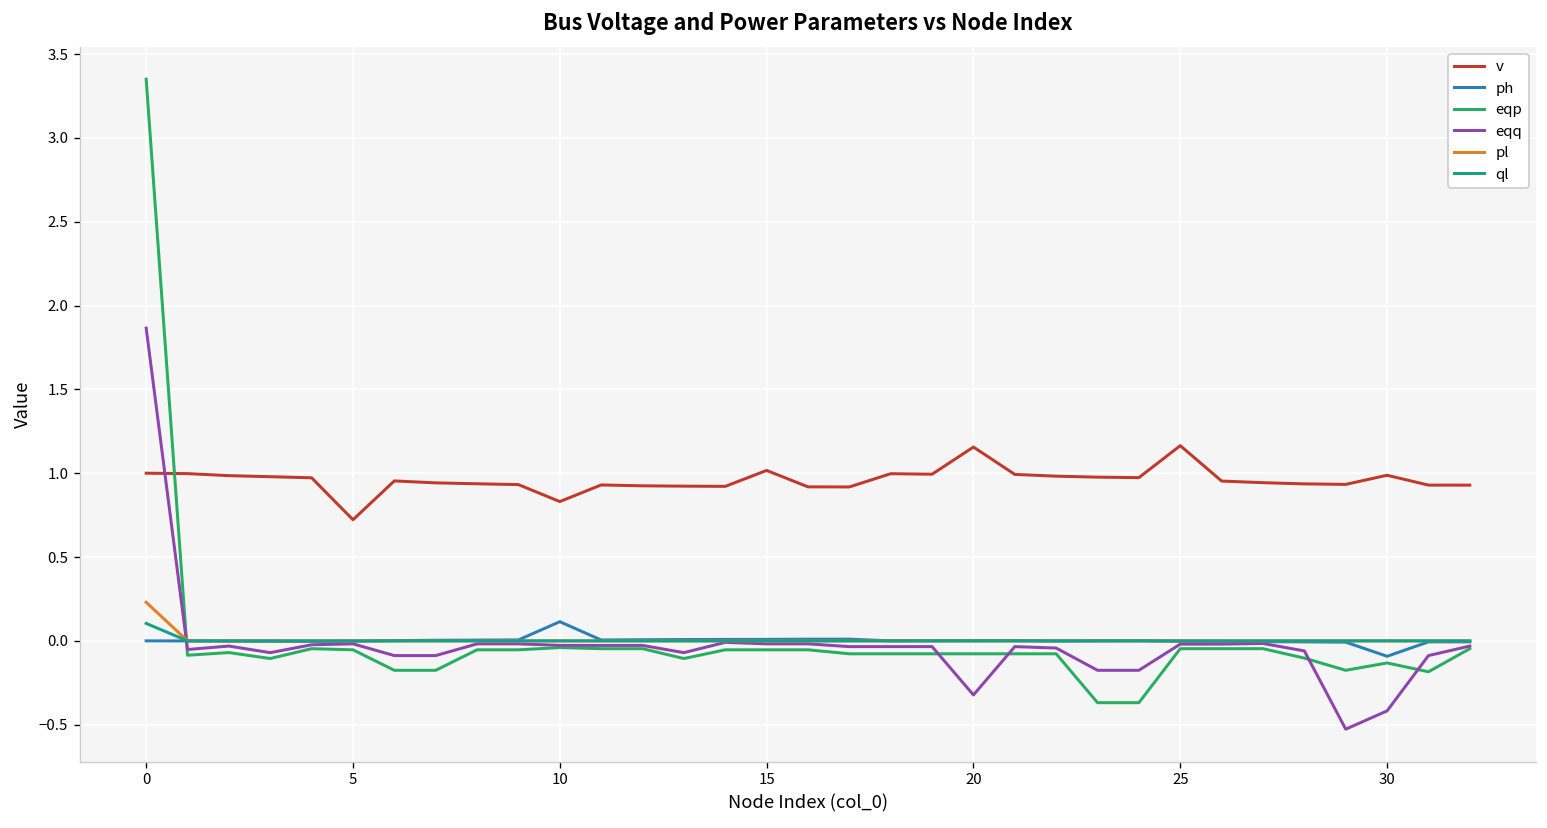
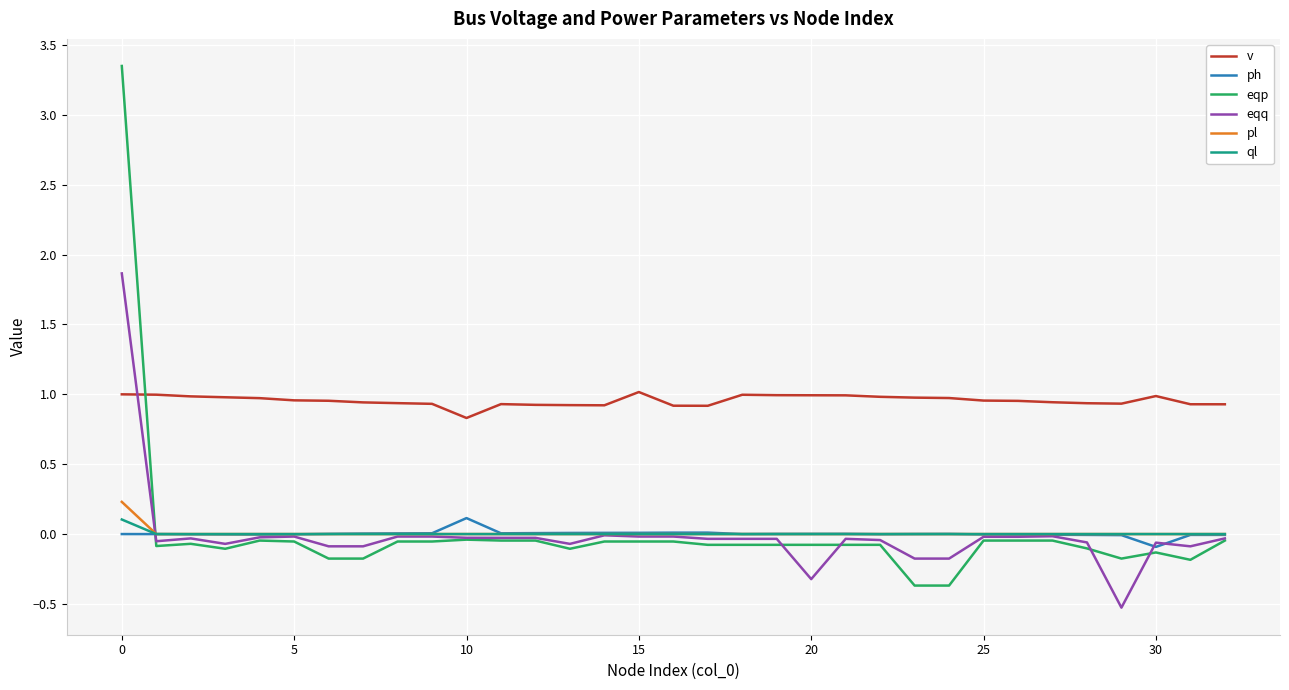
v, 5: 0.72 -> 0.96
v, 20: 1.16 -> 0.99
v, 25: 1.16 -> 0.96
eqq, 30: -0.42 -> -0.06
